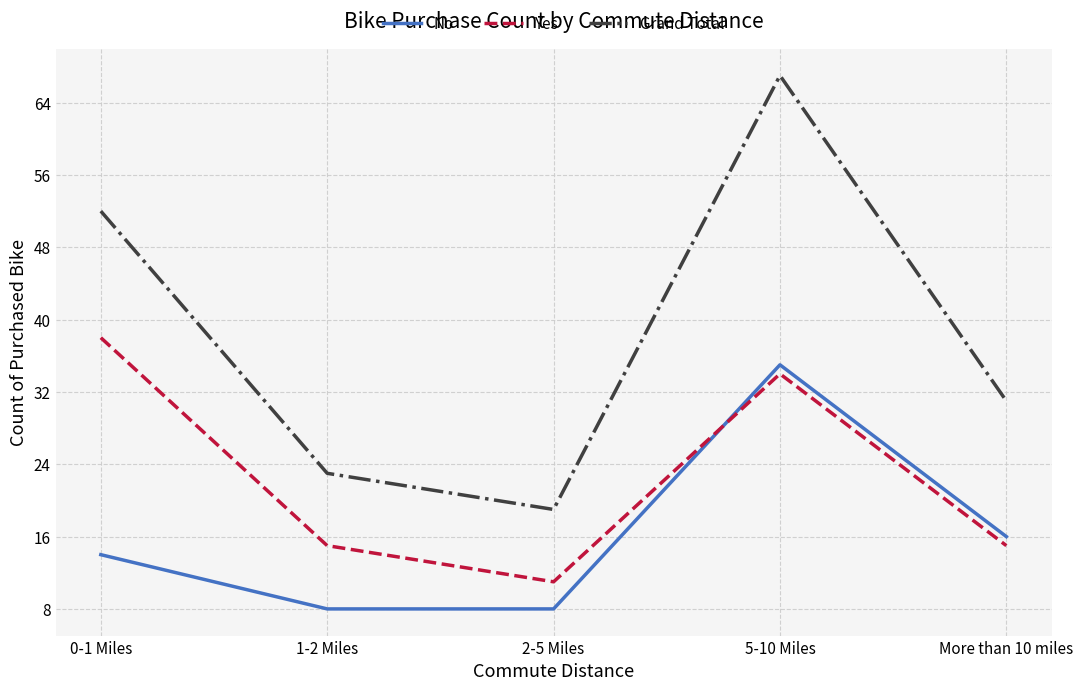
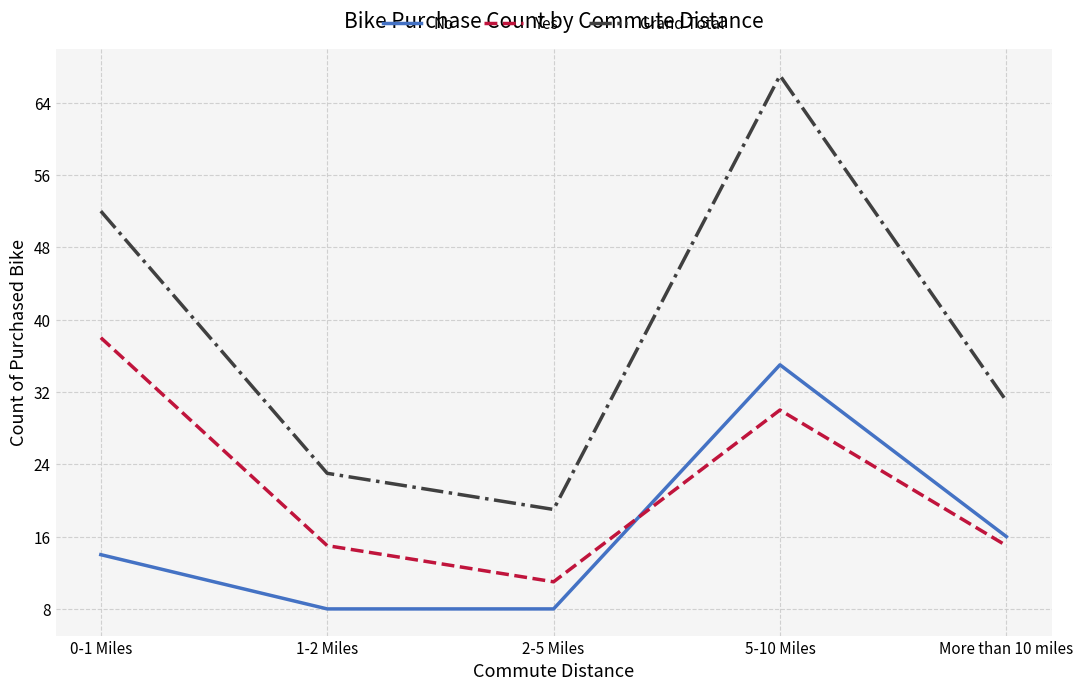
Yes, 5-10 Miles: 34 -> 30
